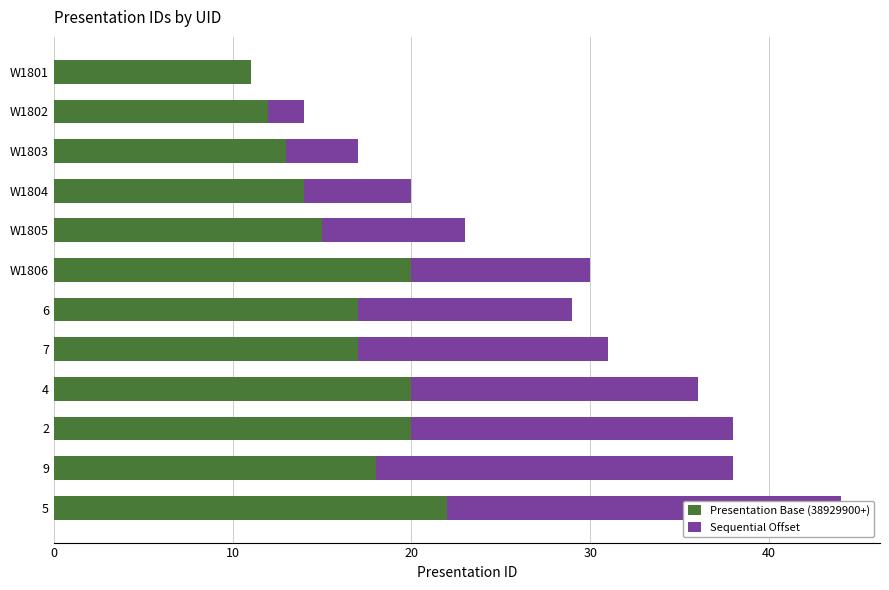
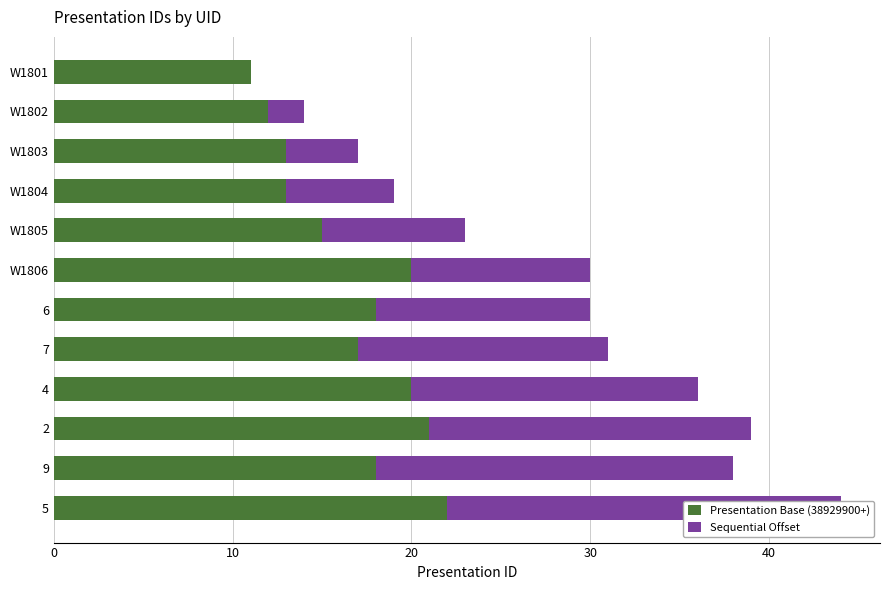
Presentation Base (38929900+), W1804: 14.0 -> 13.0
Presentation Base (38929900+), 6: 17.0 -> 18.0
Presentation Base (38929900+), 2: 20.0 -> 21.0
